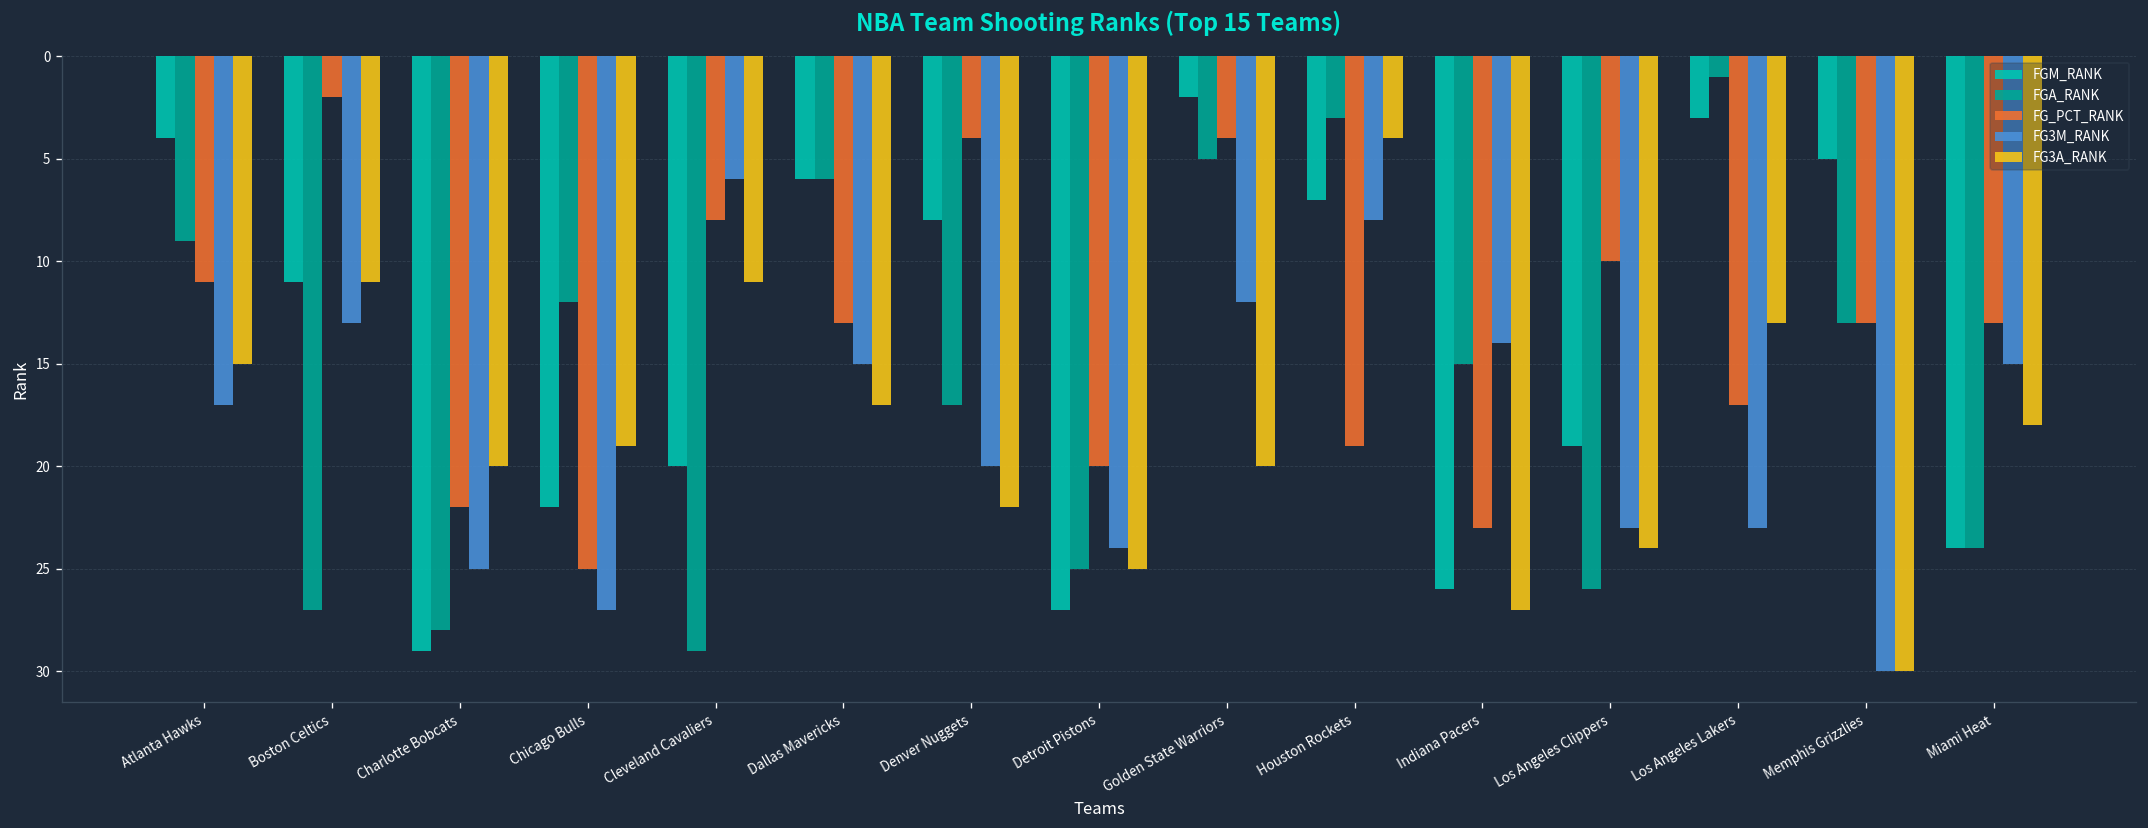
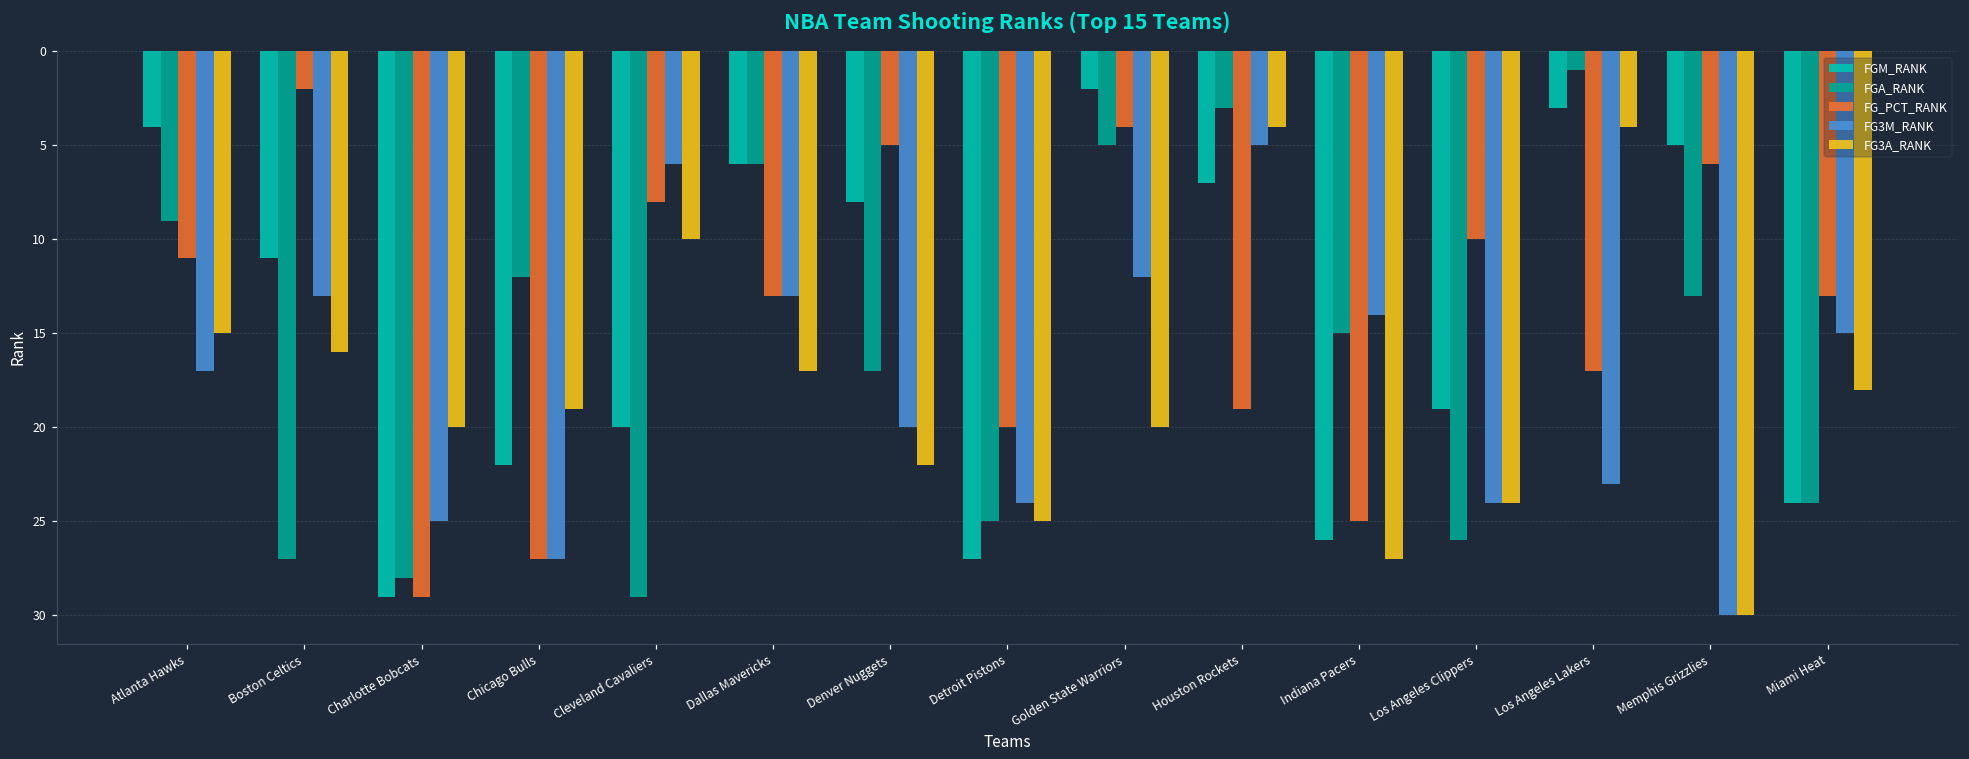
FG3A_RANK, Boston Celtics: 11 -> 16
FG_PCT_RANK, Charlotte Bobcats: 22 -> 29
FG_PCT_RANK, Chicago Bulls: 25 -> 27
FG3A_RANK, Cleveland Cavaliers: 11 -> 10
FG3M_RANK, Dallas Mavericks: 15 -> 13
FG_PCT_RANK, Denver Nuggets: 4 -> 5
FG3M_RANK, Houston Rockets: 8 -> 5
FG_PCT_RANK, Indiana Pacers: 23 -> 25
FG3M_RANK, Los Angeles Clippers: 23 -> 24
FG3A_RANK, Los Angeles Lakers: 13 -> 4
FG_PCT_RANK, Memphis Grizzlies: 13 -> 6
